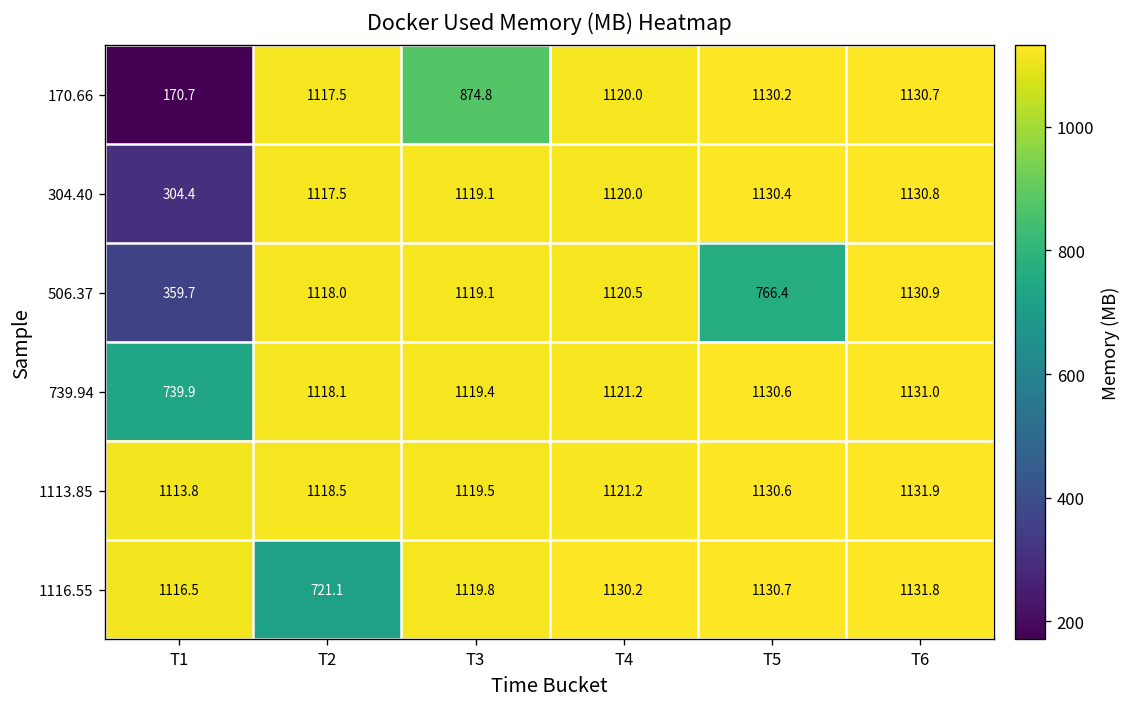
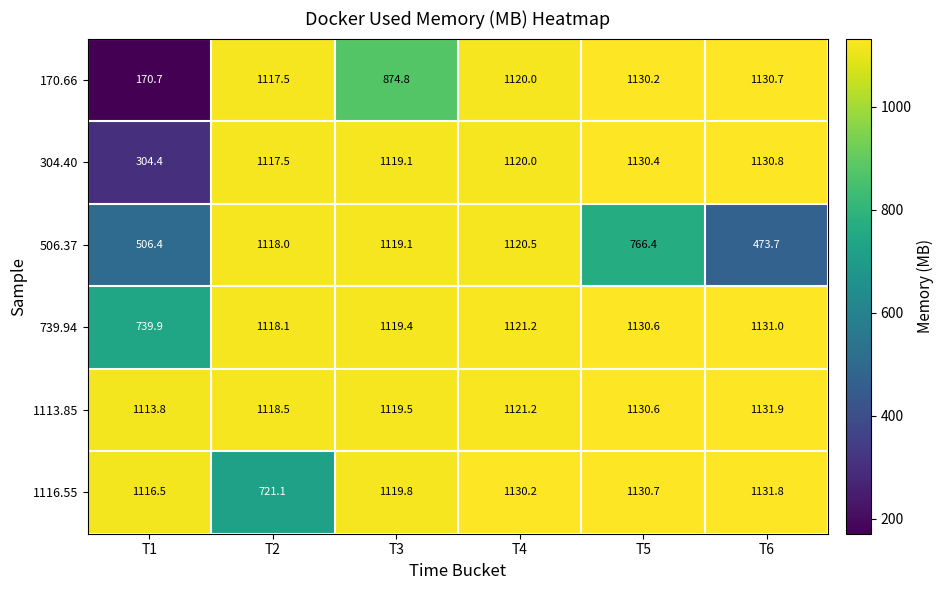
506.37, T1: 359.7 -> 506.4
506.37, T6: 1130.9 -> 473.7
